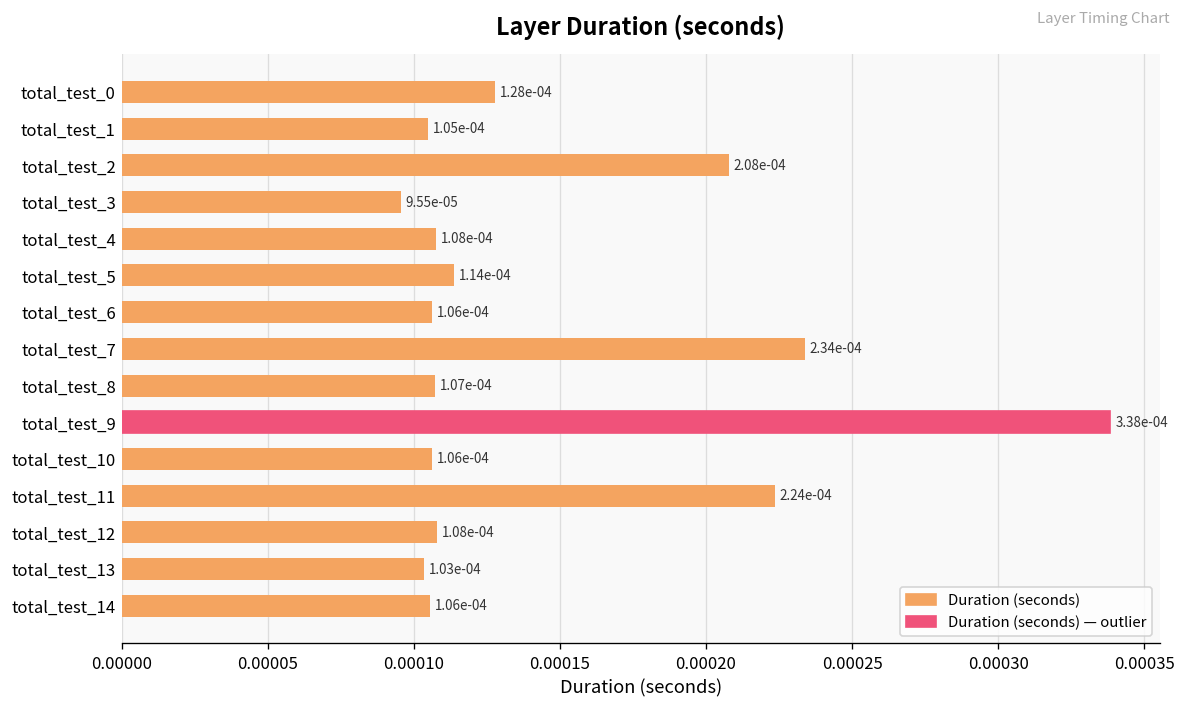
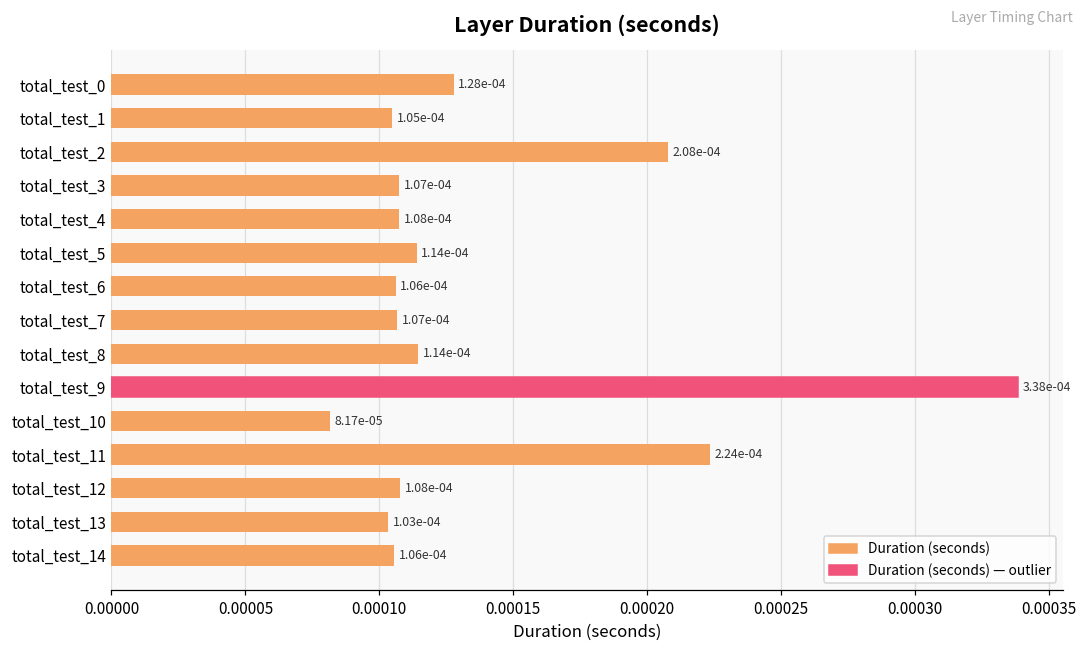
total_test_3: 9.55e-05 -> 1.07e-04
total_test_7: 2.34e-04 -> 1.07e-04
total_test_8: 1.07e-04 -> 1.14e-04
total_test_10: 1.06e-04 -> 8.17e-05
